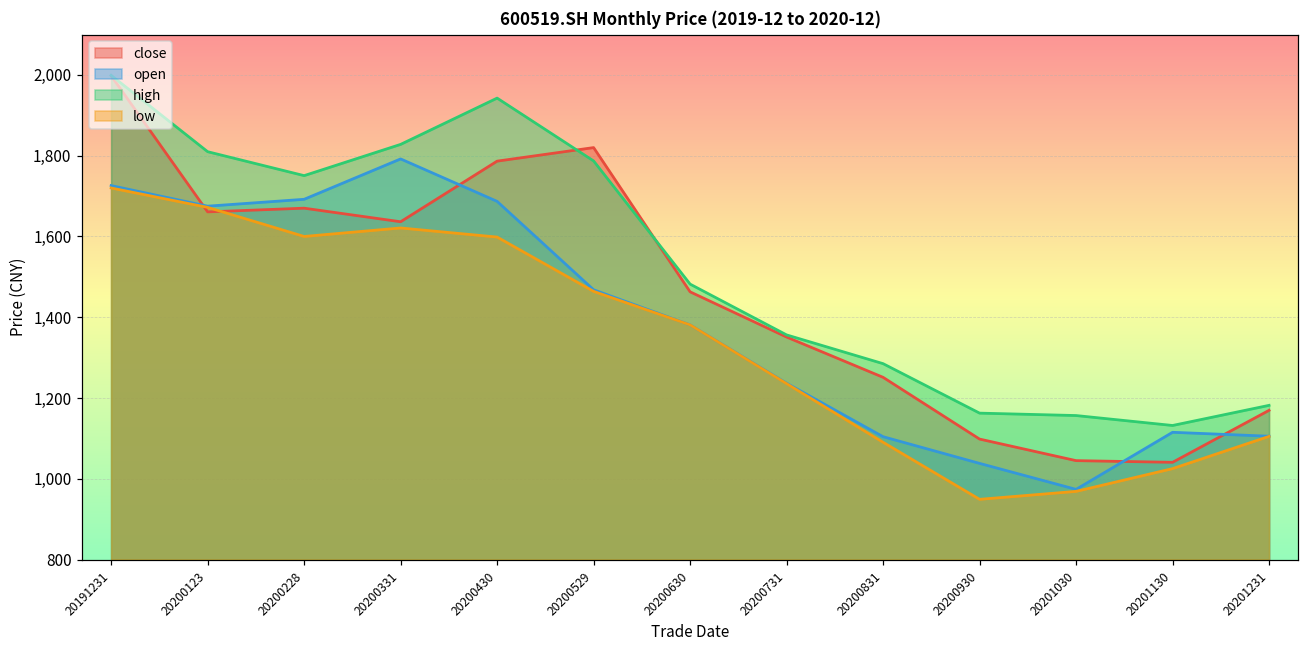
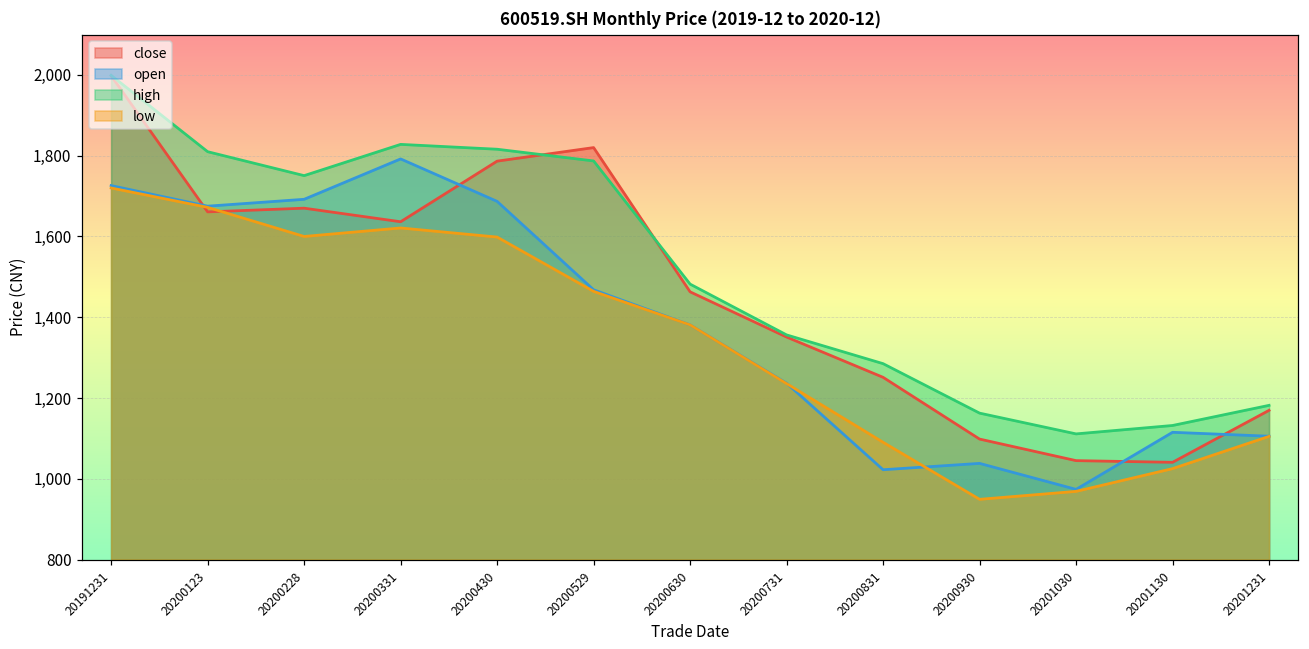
high, 20200430: 1,940 -> 1,820
open, 20200831: 1,100 -> 1,020
high, 20201030: 1,160 -> 1,110
